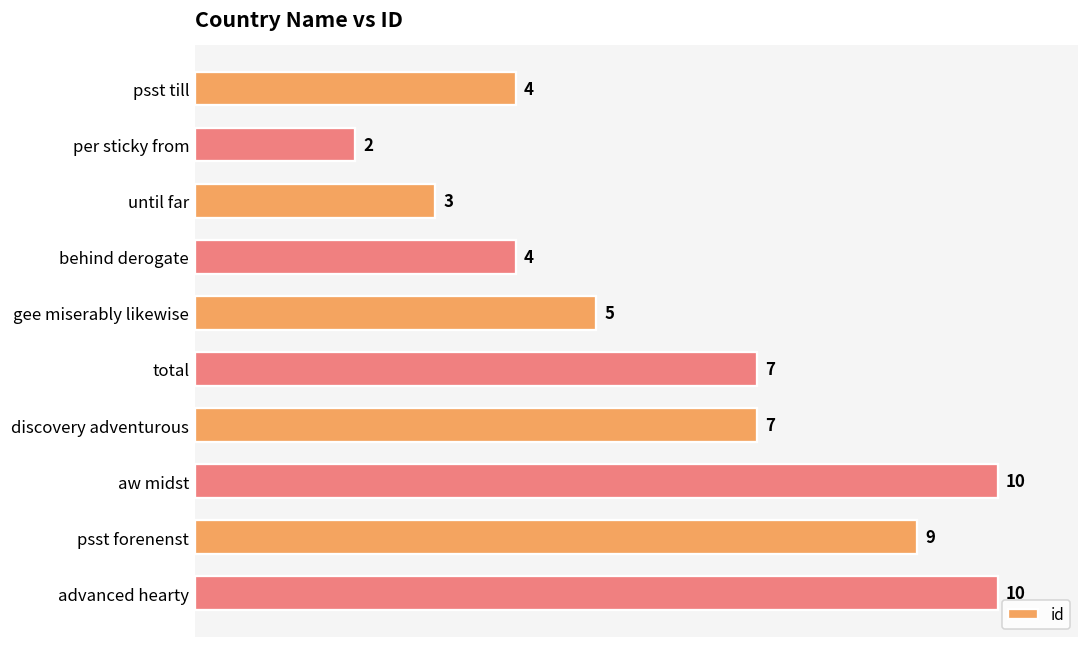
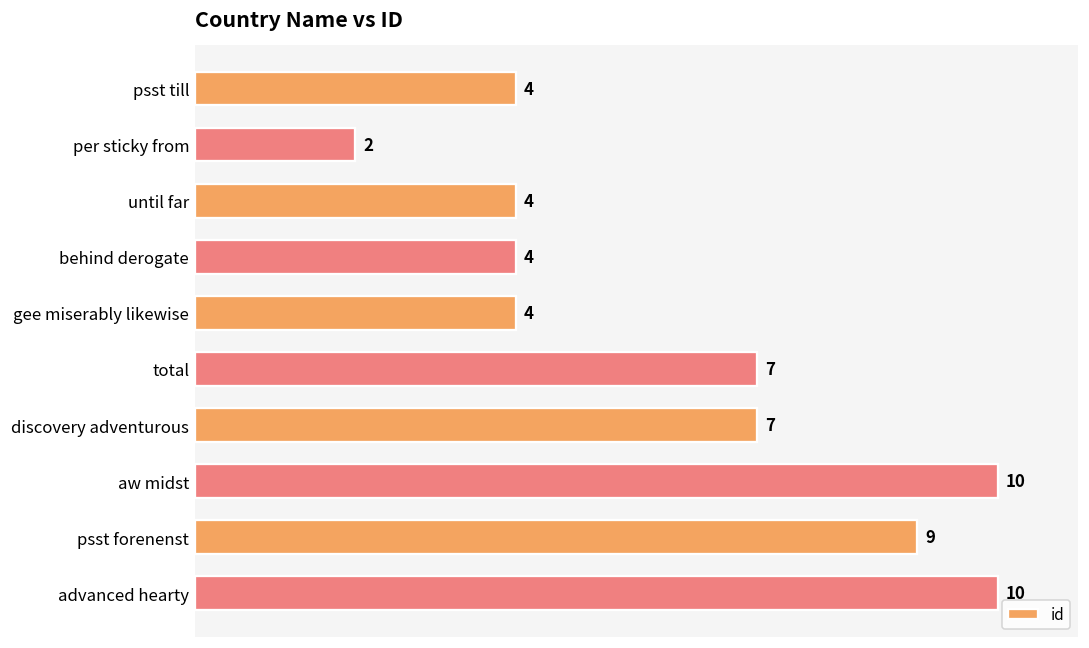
until far: 3 -> 4
gee miserably likewise: 5 -> 4
